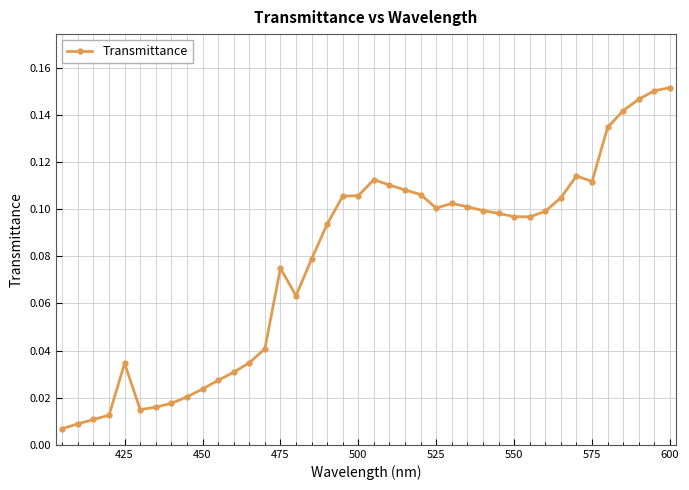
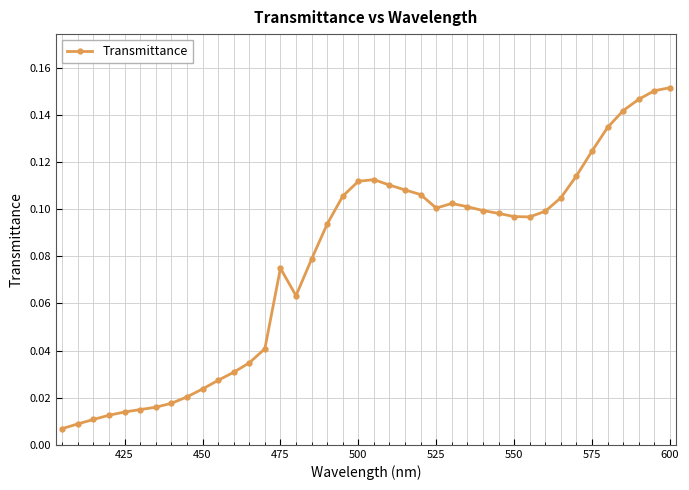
425: 0.035 -> 0.014
500: 0.106 -> 0.112
575: 0.112 -> 0.125
